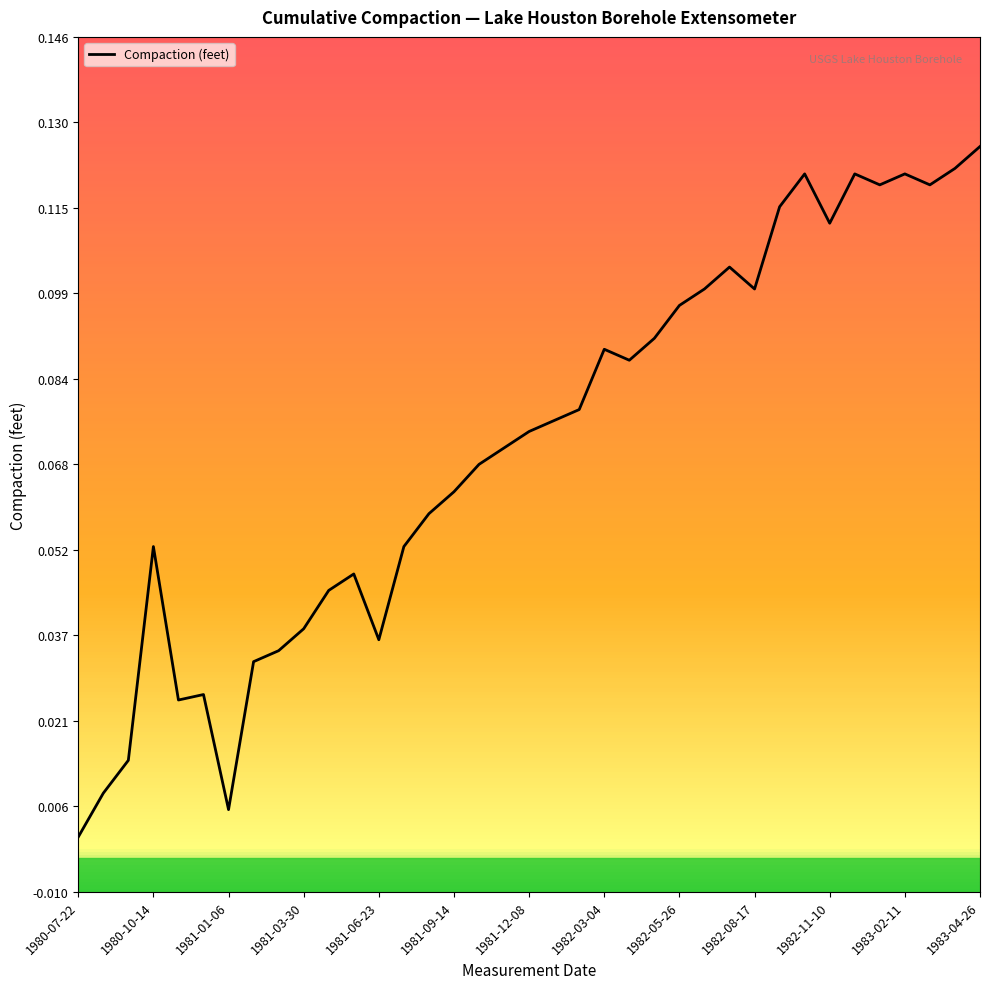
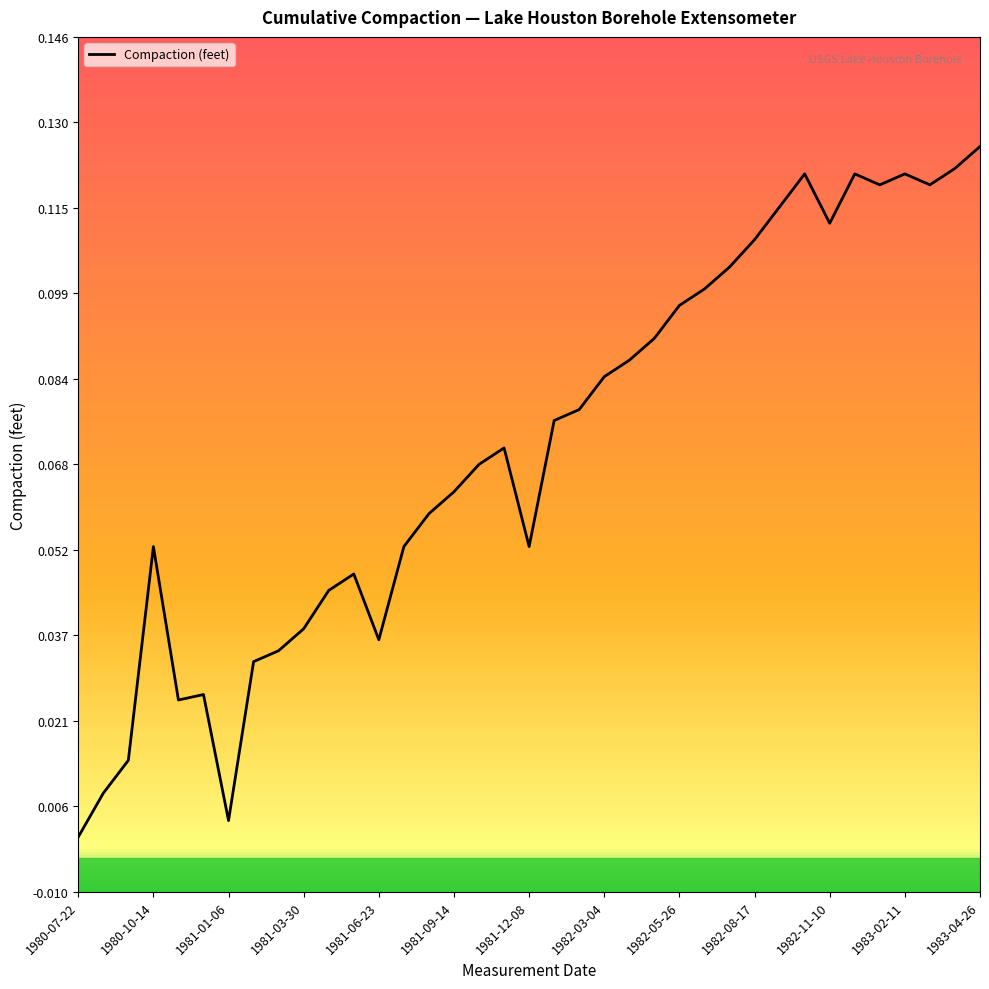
1981-01-06: 0.005 -> 0.003
1981-12-08: 0.074 -> 0.053
1982-03-04: 0.089 -> 0.084
1982-08-17: 0.100 -> 0.109
